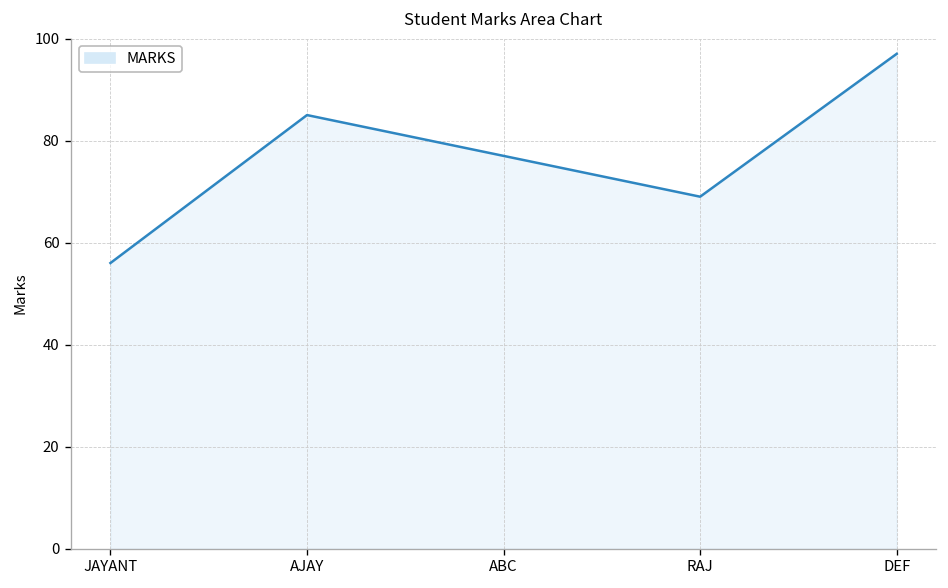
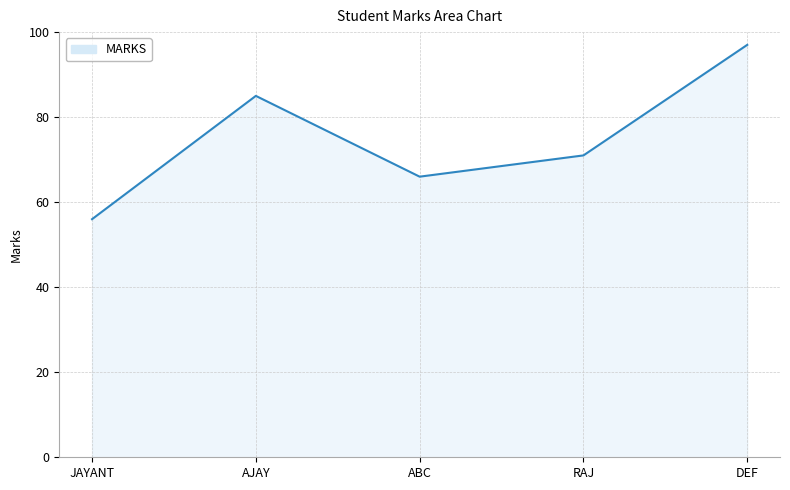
ABC: 77 -> 66
RAJ: 69 -> 71
